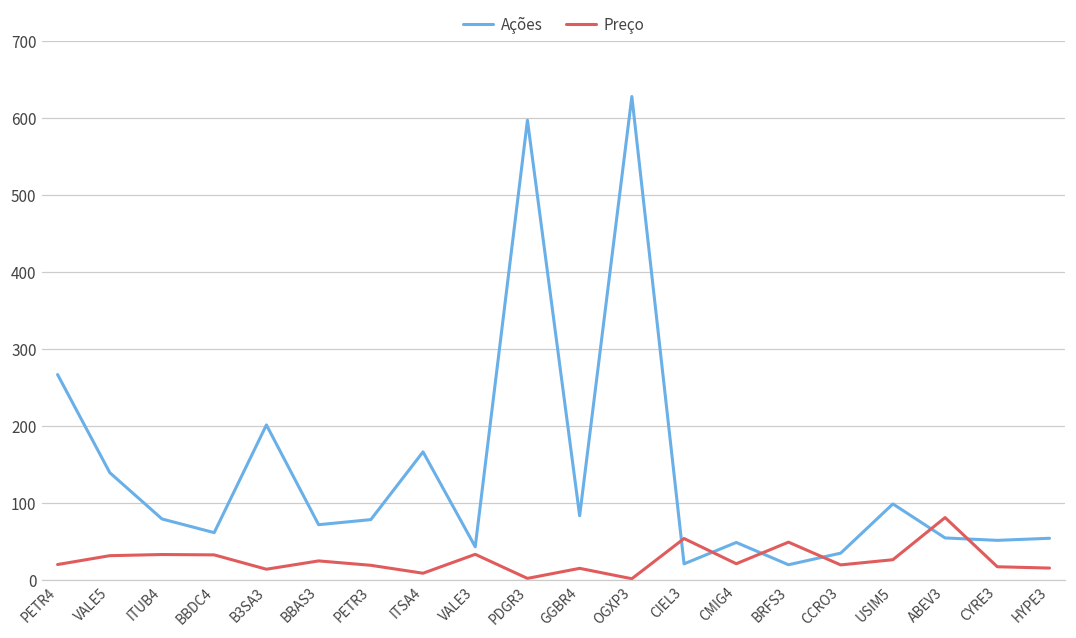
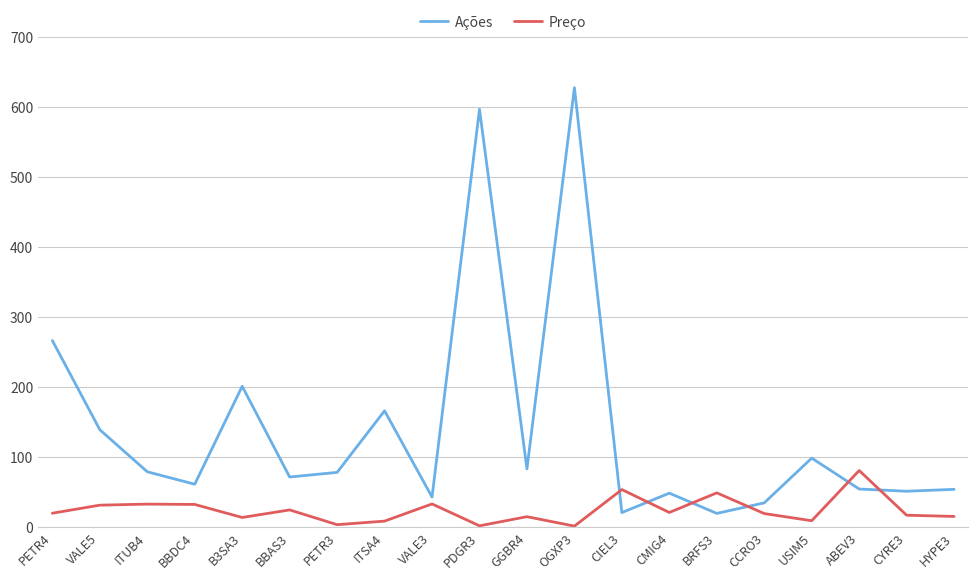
Preço, PETR3: 20 -> 0
Preço, USIM5: 30 -> 10
